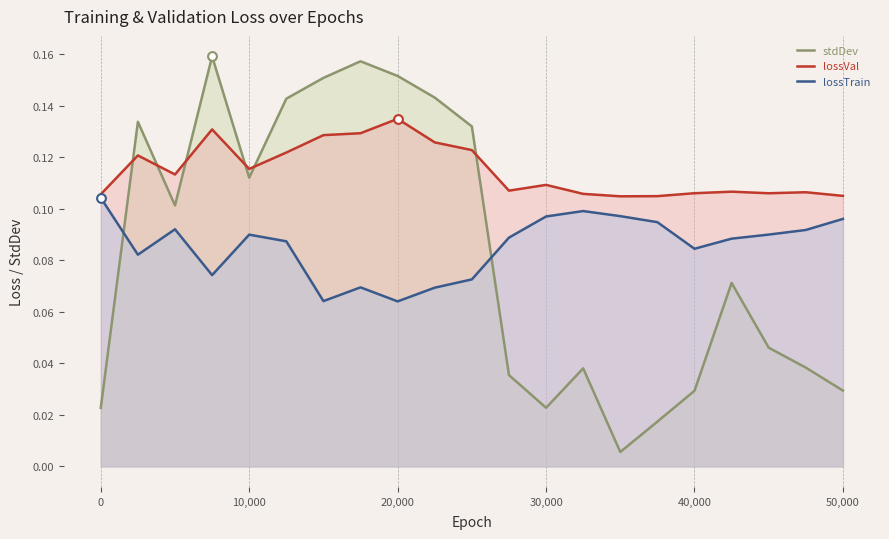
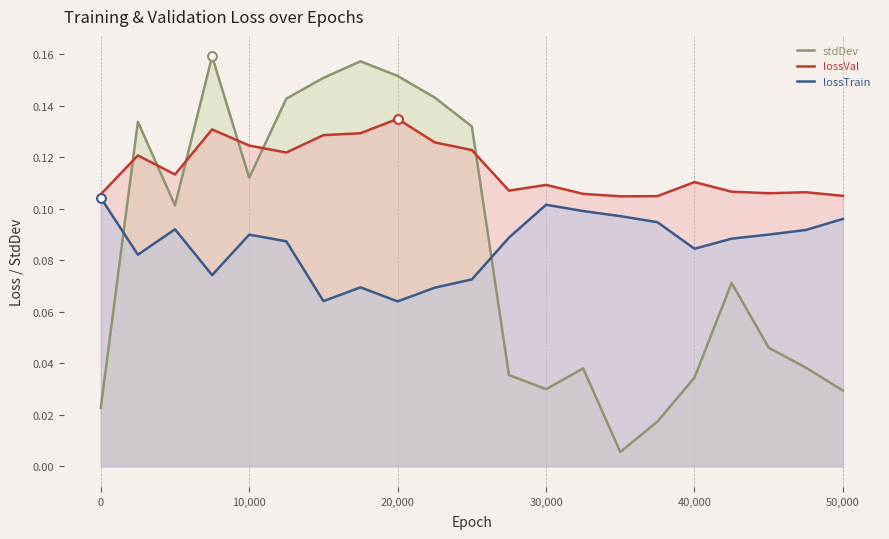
lossVal, 10,000: 0.115 -> 0.125
stdDev, 30,000: 0.023 -> 0.030
lossTrain, 30,000: 0.097 -> 0.102
stdDev, 40,000: 0.029 -> 0.034
lossVal, 40,000: 0.106 -> 0.110
